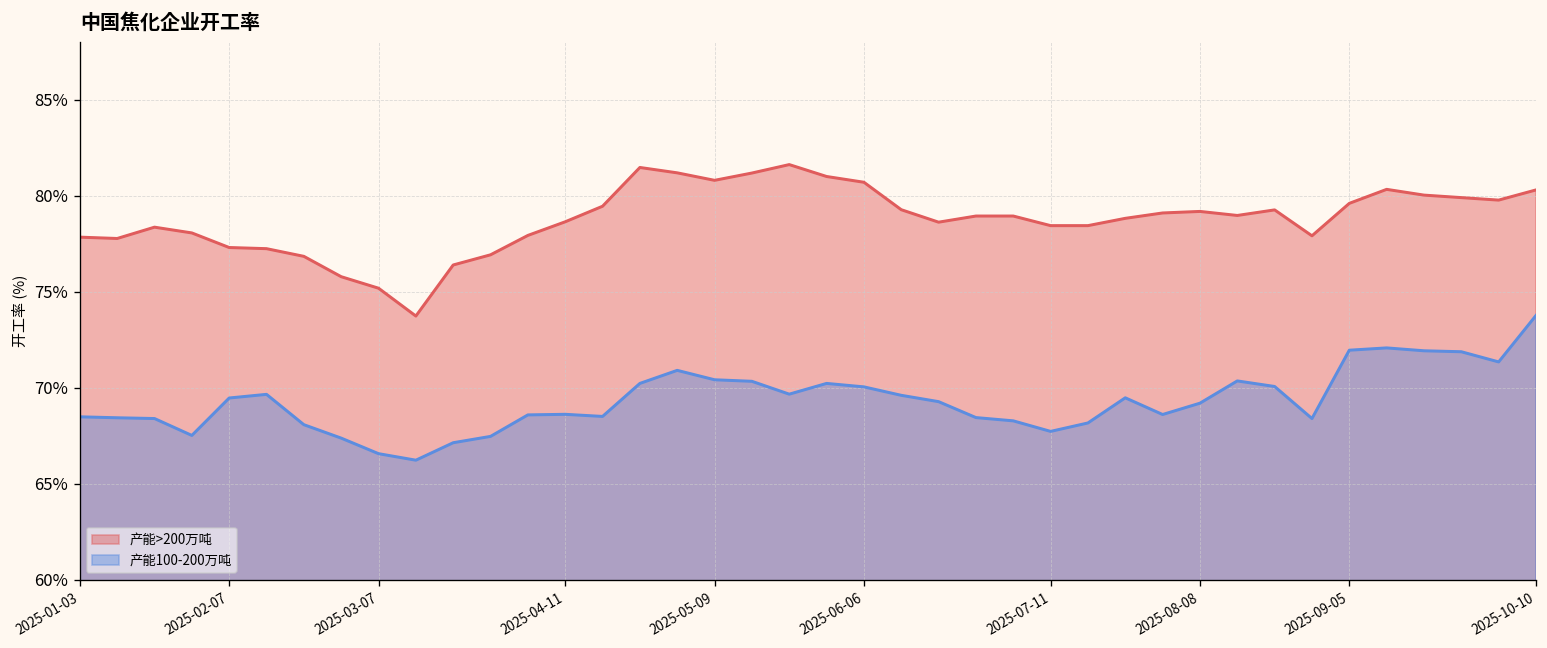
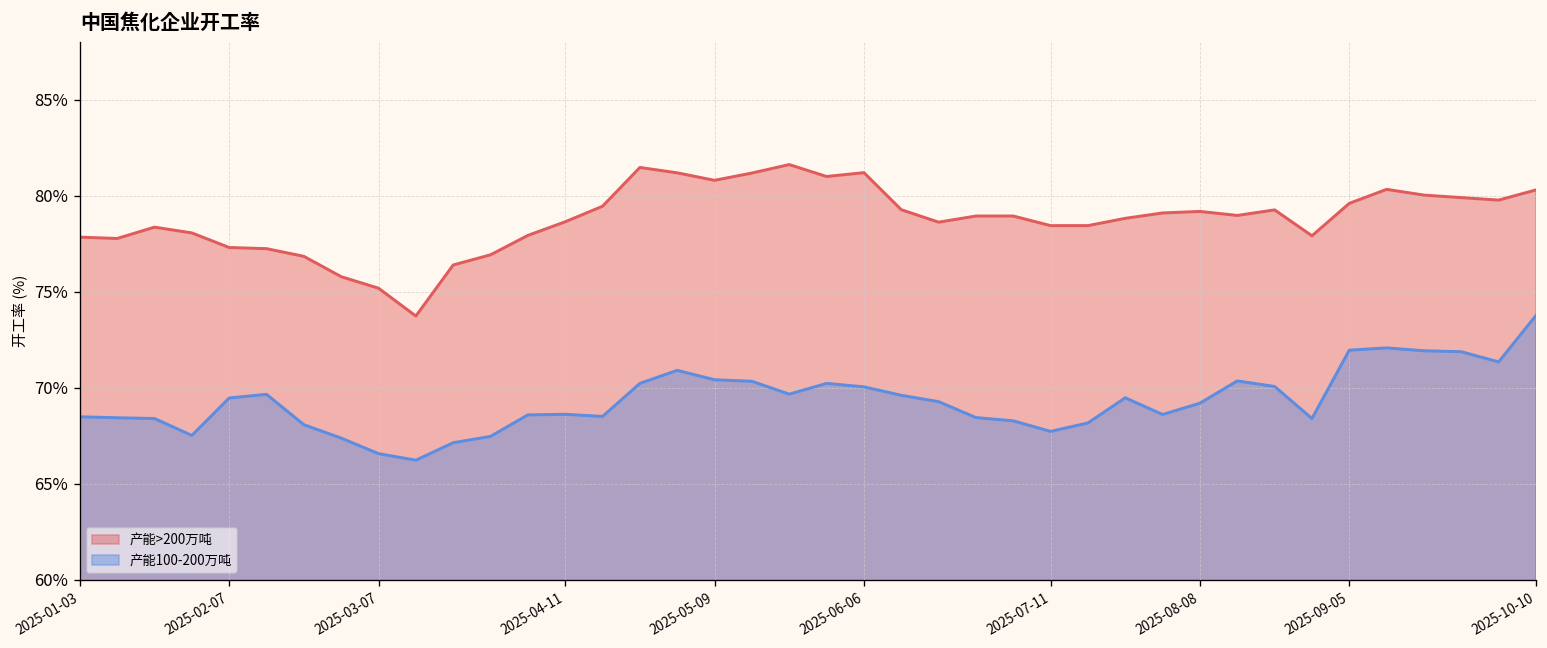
产能>200万吨, 2025-06-06: 80.7% -> 81.2%
